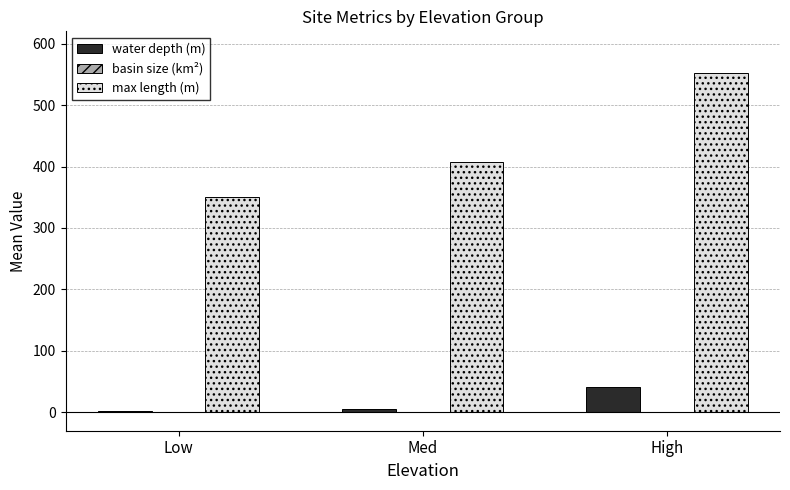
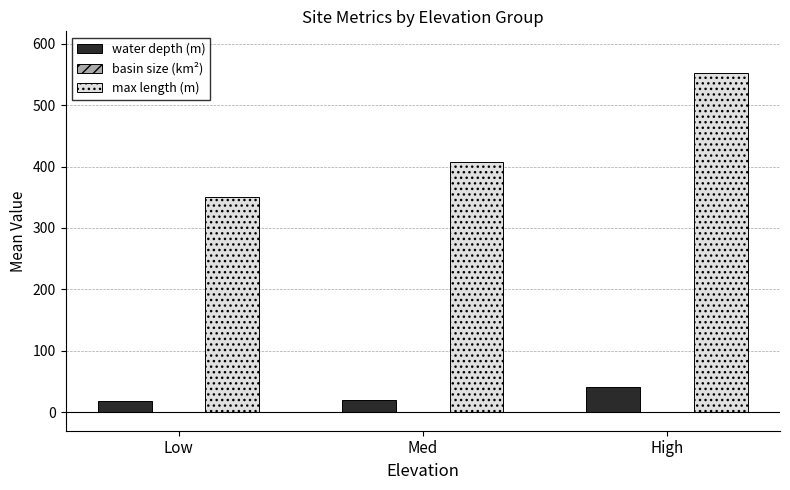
water depth (m), Low: 0 -> 20
water depth (m), Med: 10 -> 20
